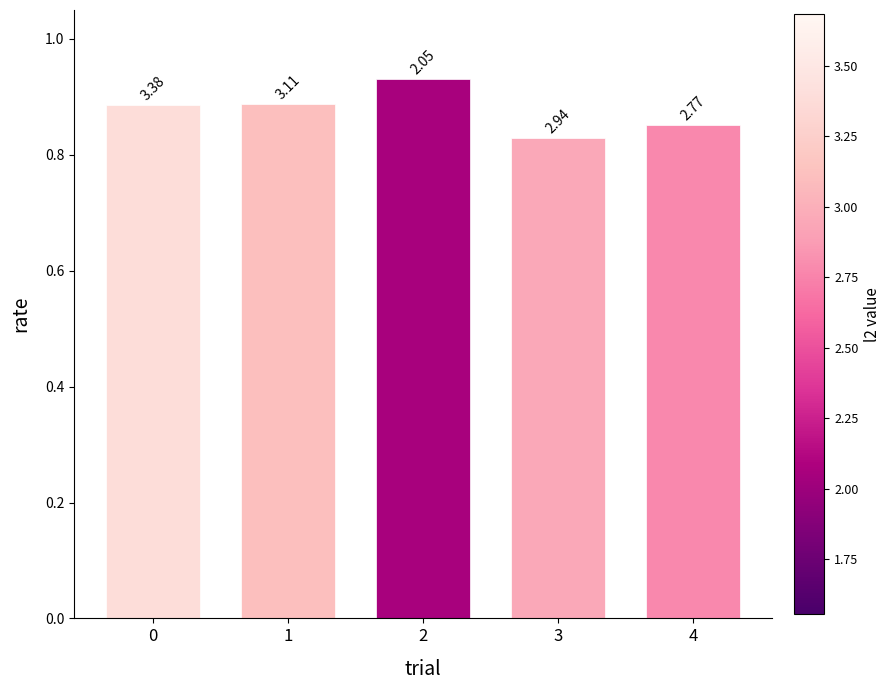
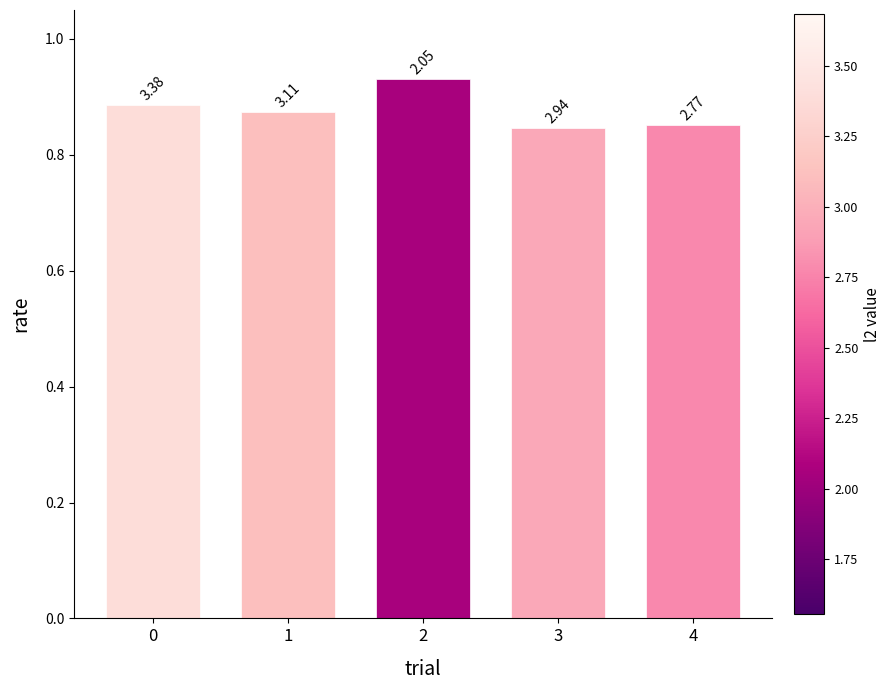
1: 0.89 -> 0.87
3: 0.83 -> 0.85
